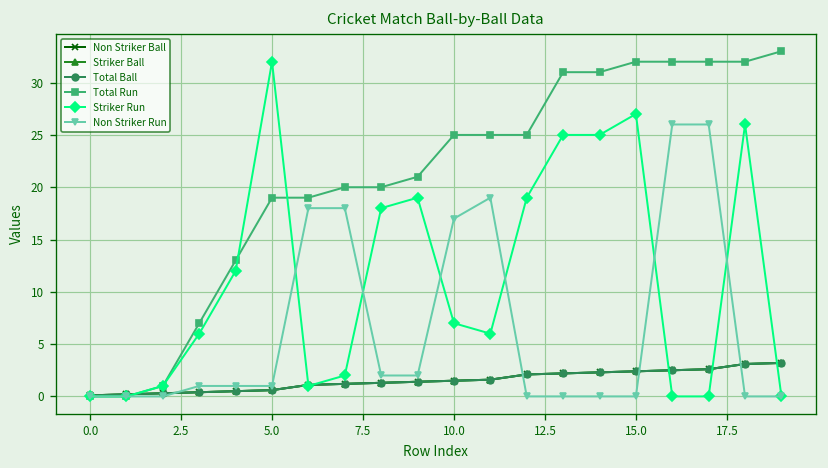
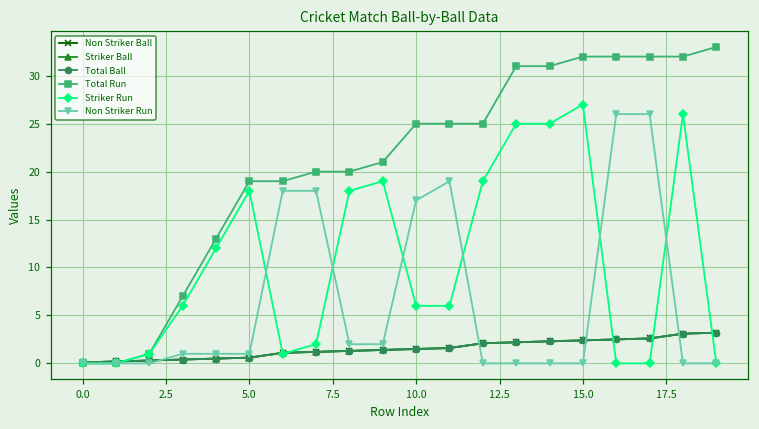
Striker Run, 5.0: 32 -> 18
Striker Run, 10.0: 7 -> 6
